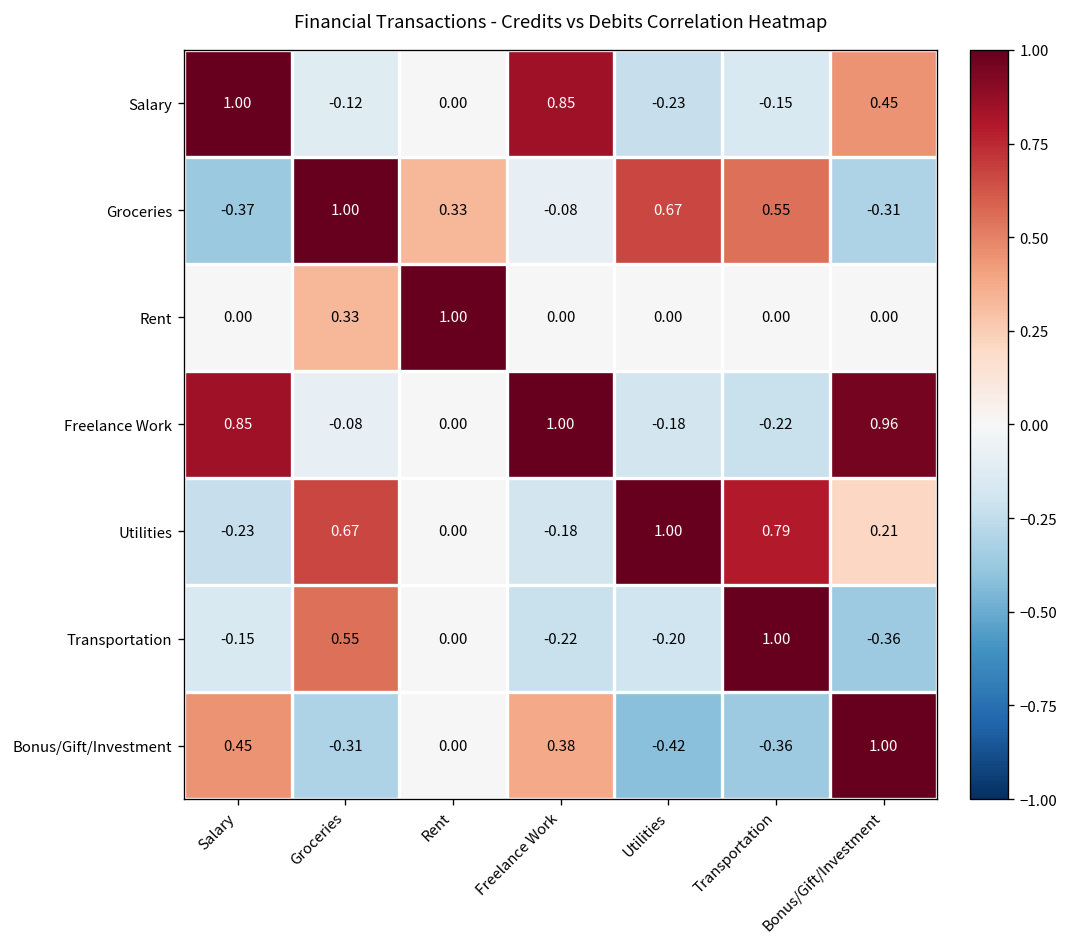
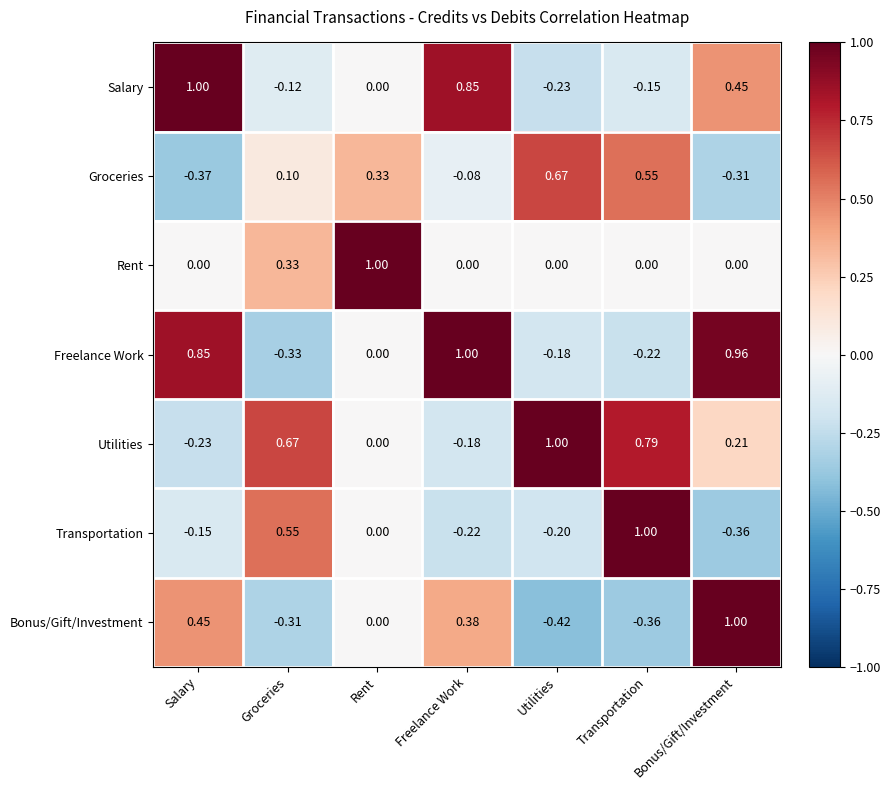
Groceries, Groceries: 1.00 -> 0.10
Freelance Work, Groceries: -0.08 -> -0.33
